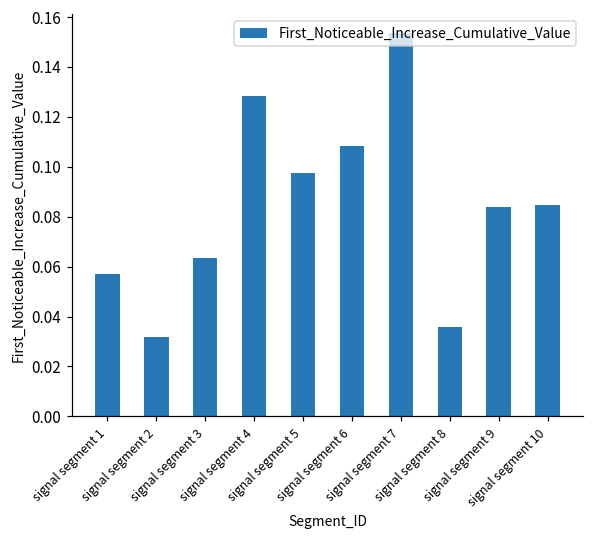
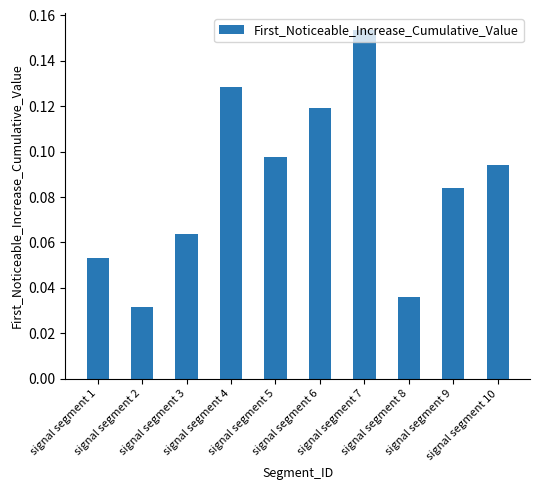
signal segment 1: 0.057 -> 0.053
signal segment 6: 0.108 -> 0.119
signal segment 10: 0.085 -> 0.094
